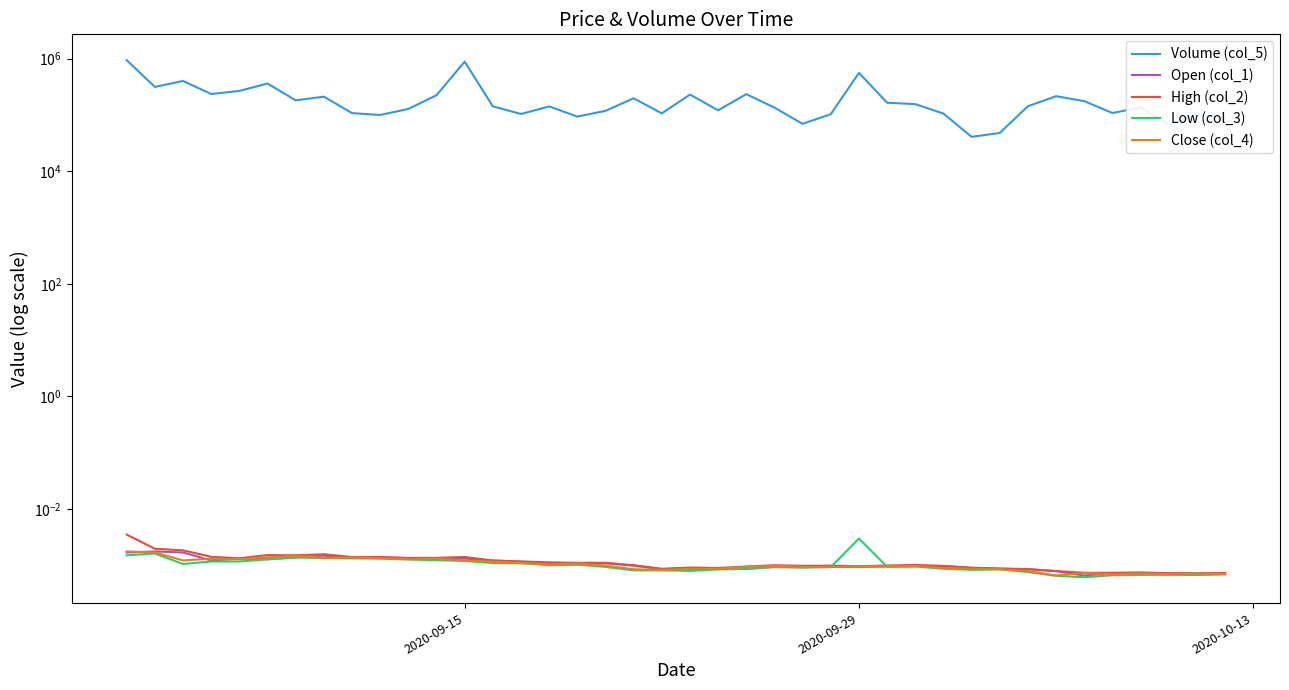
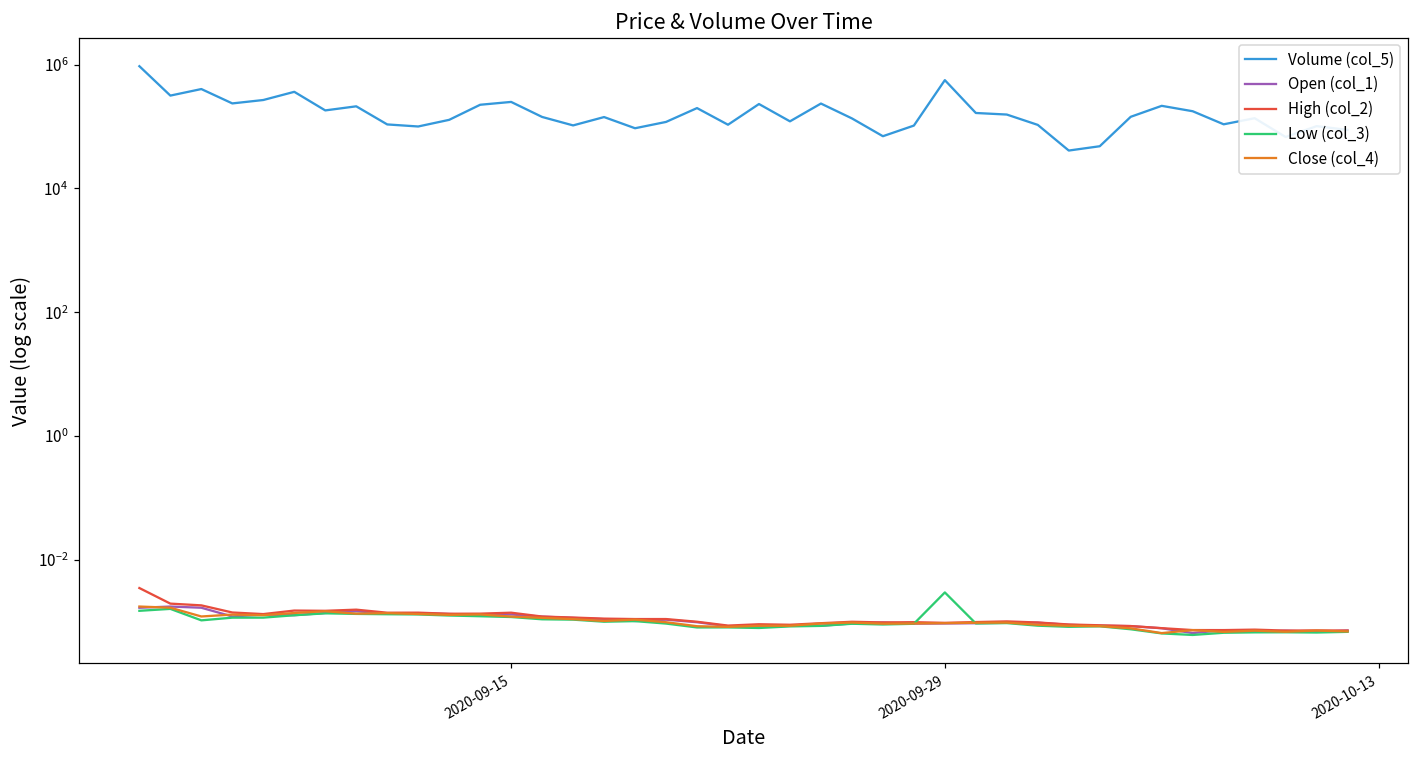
Volume (col_5), 2020-09-15: 900000 -> 200000
